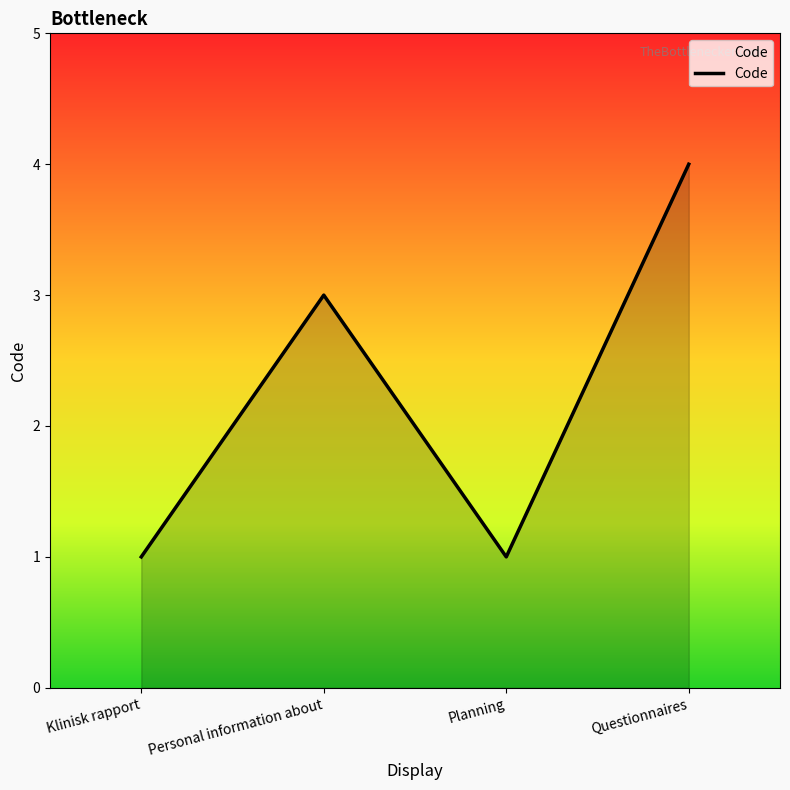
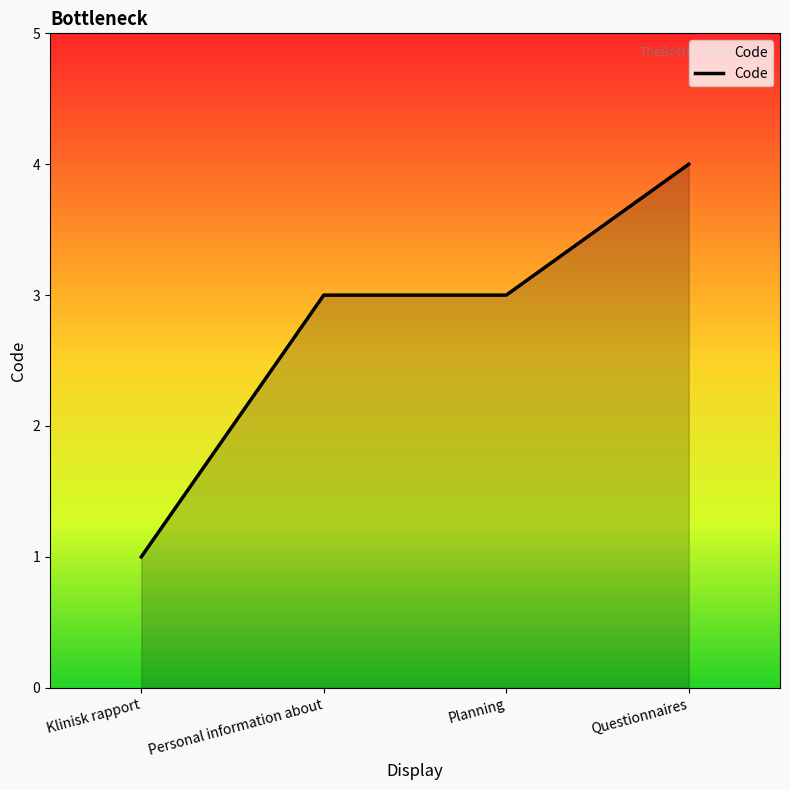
Planning: 1 -> 3
